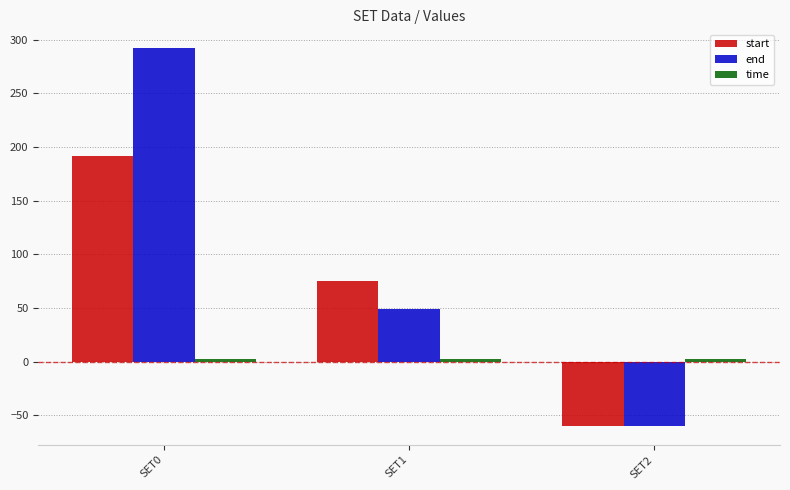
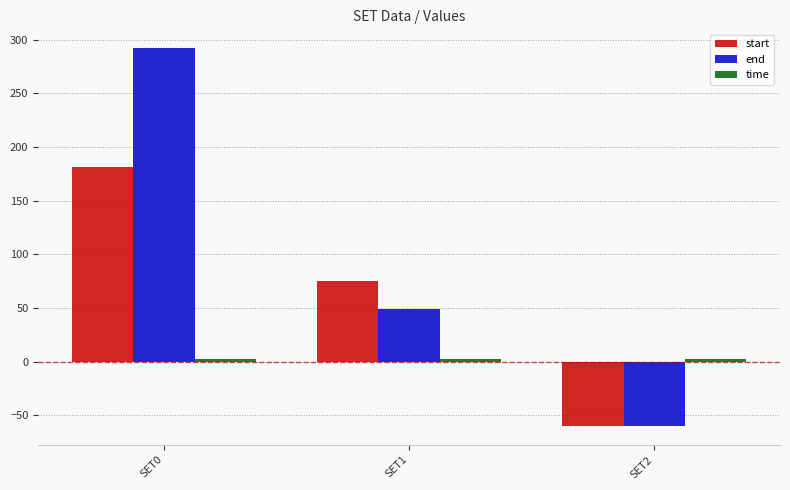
start, SET0: 192 -> 181
